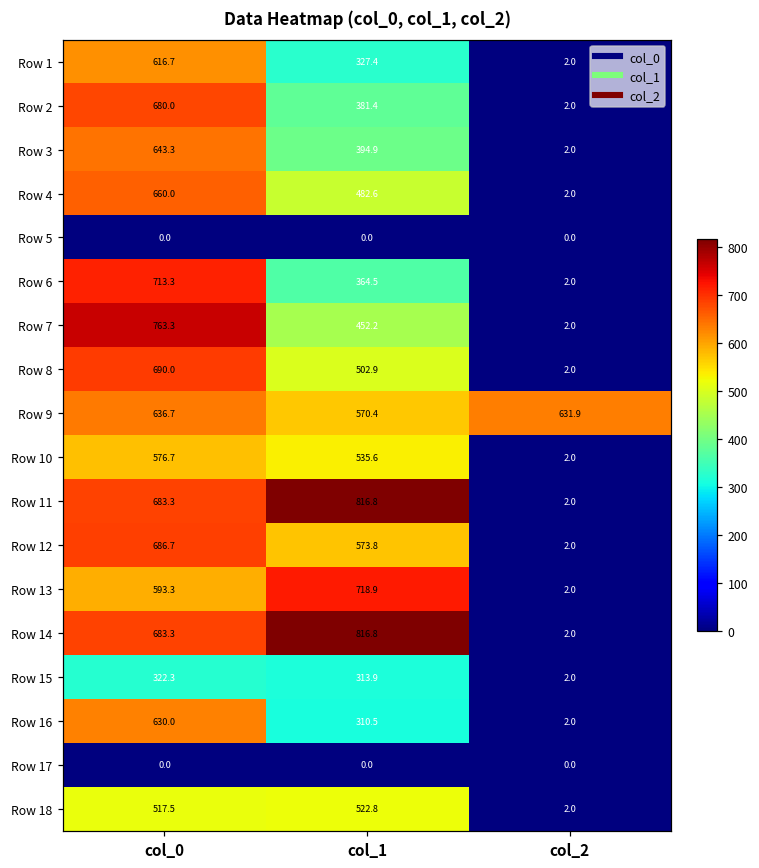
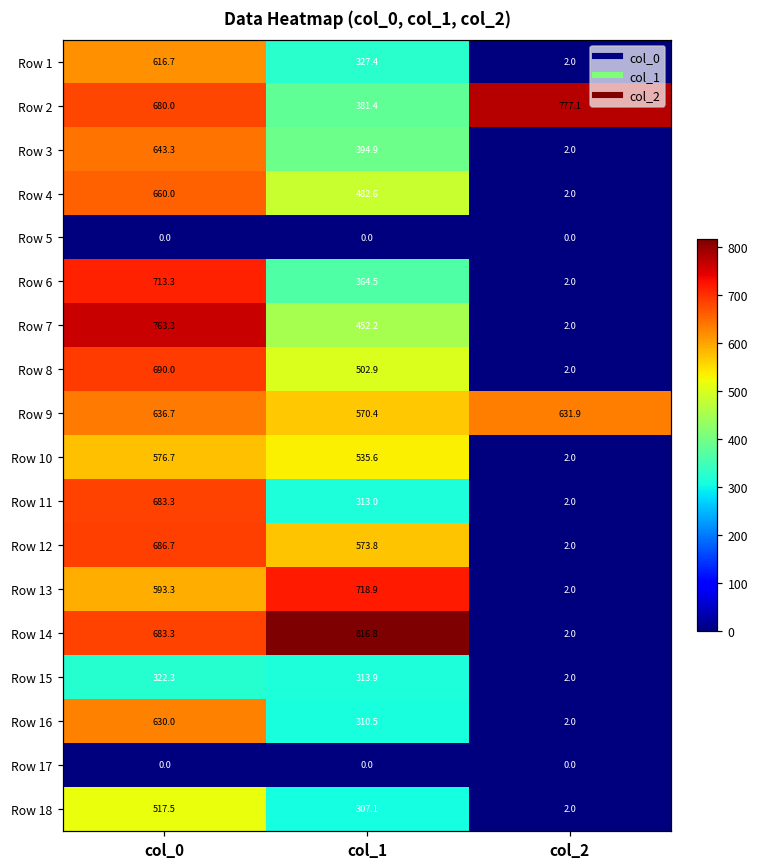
Row 2, col_2: 2.0 -> 777.1
Row 11, col_1: 816.8 -> 313.0
Row 18, col_1: 522.8 -> 307.1
